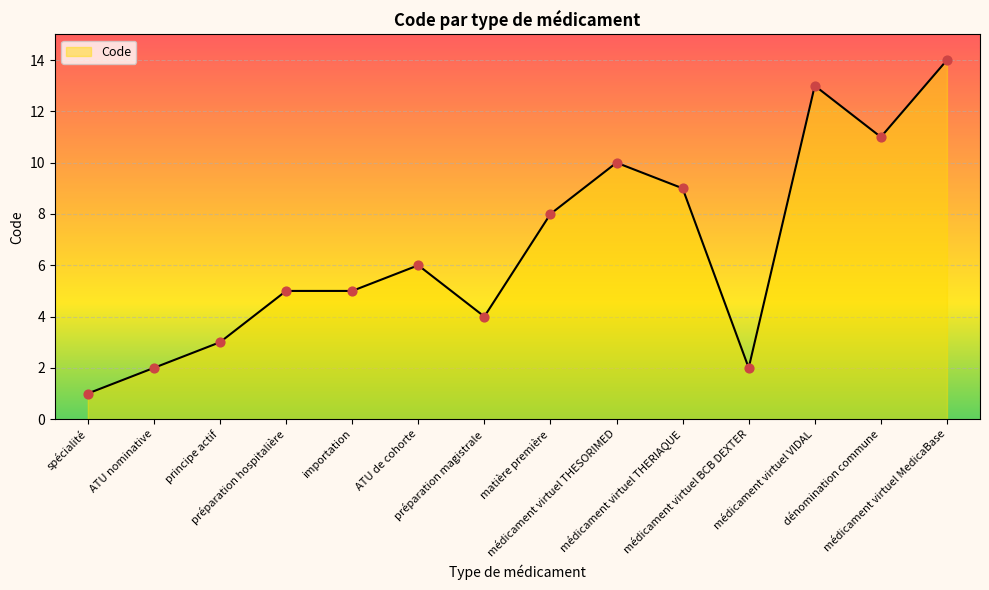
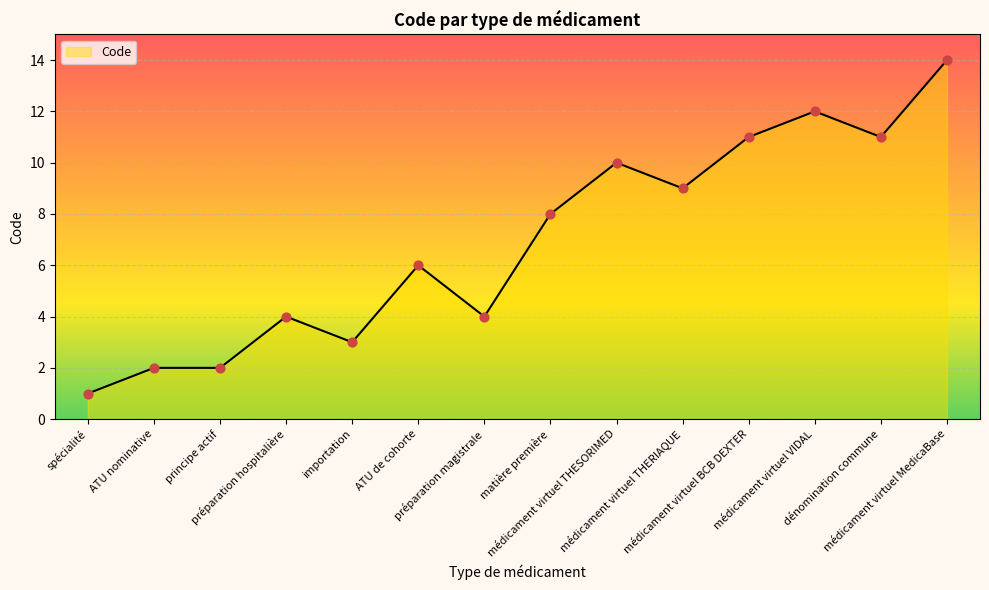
principe actif: 3 -> 2
préparation hospitalière: 5 -> 4
importation: 5 -> 3
médicament virtuel BCB DEXTER: 2 -> 11
médicament virtuel VIDAL: 13 -> 12
